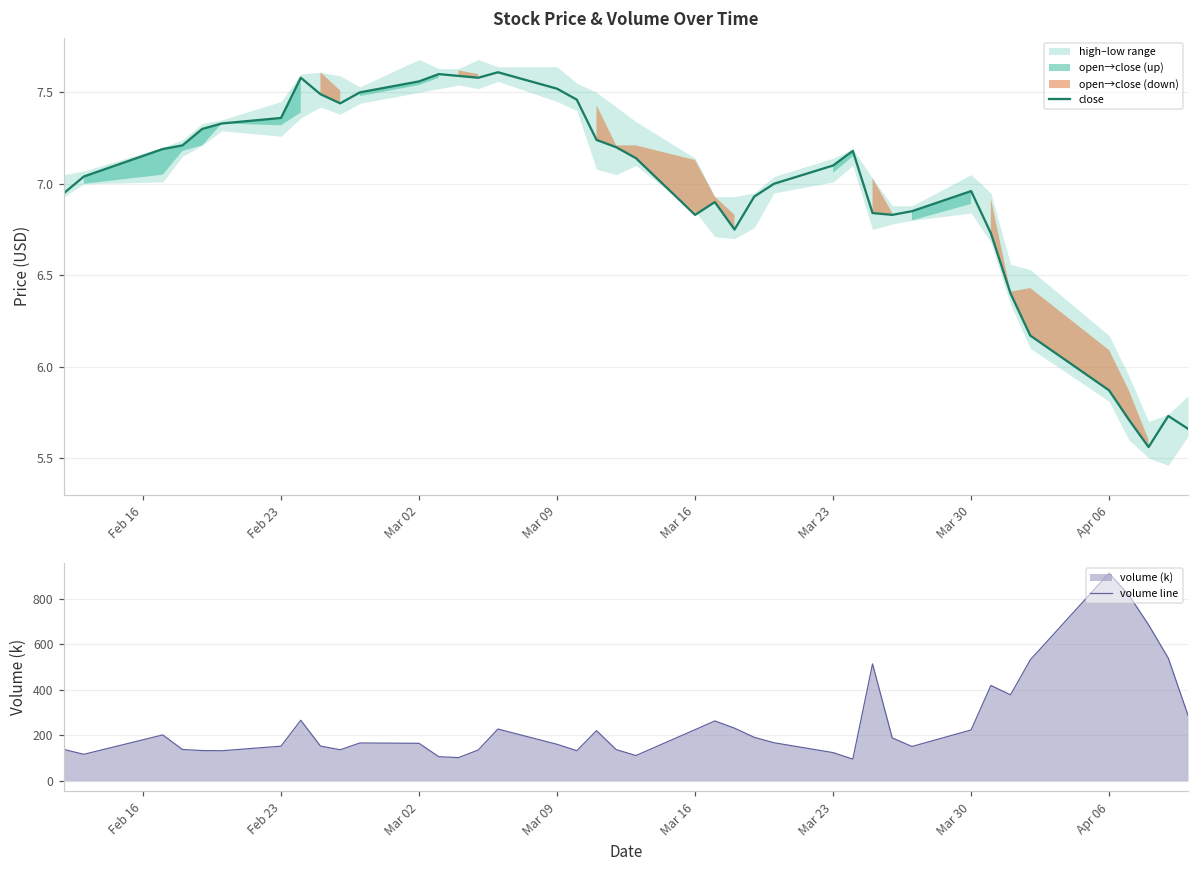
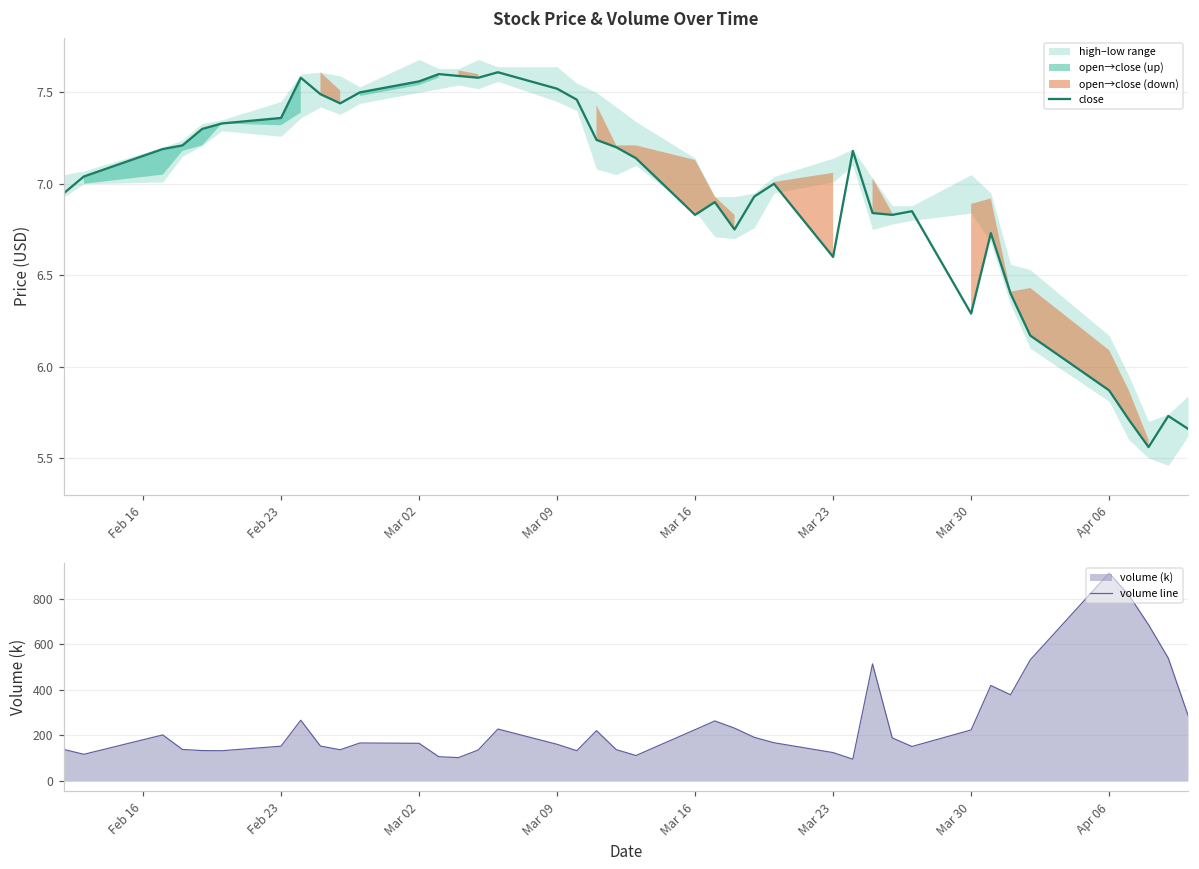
Stock Price & Volume Over Time, close, Mar 23: 7.1 -> 6.6
Stock Price & Volume Over Time, close, Mar 30: 6.96 -> 6.29
